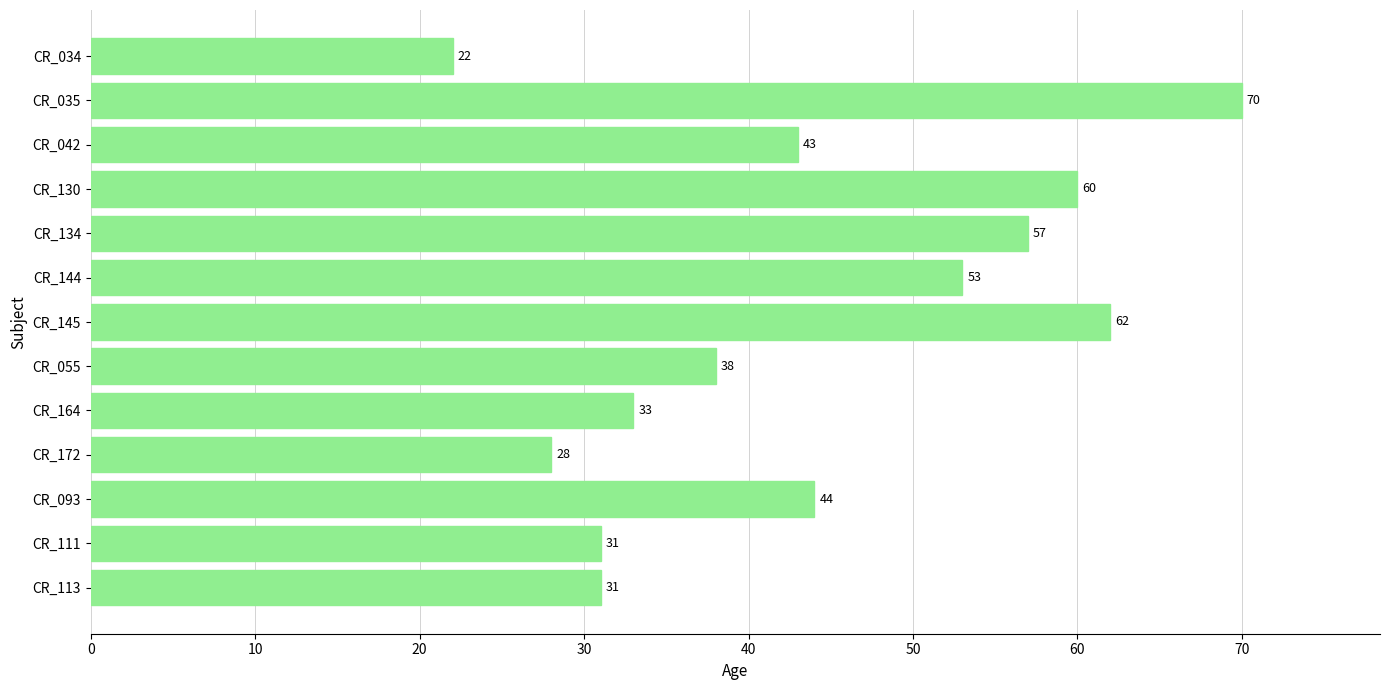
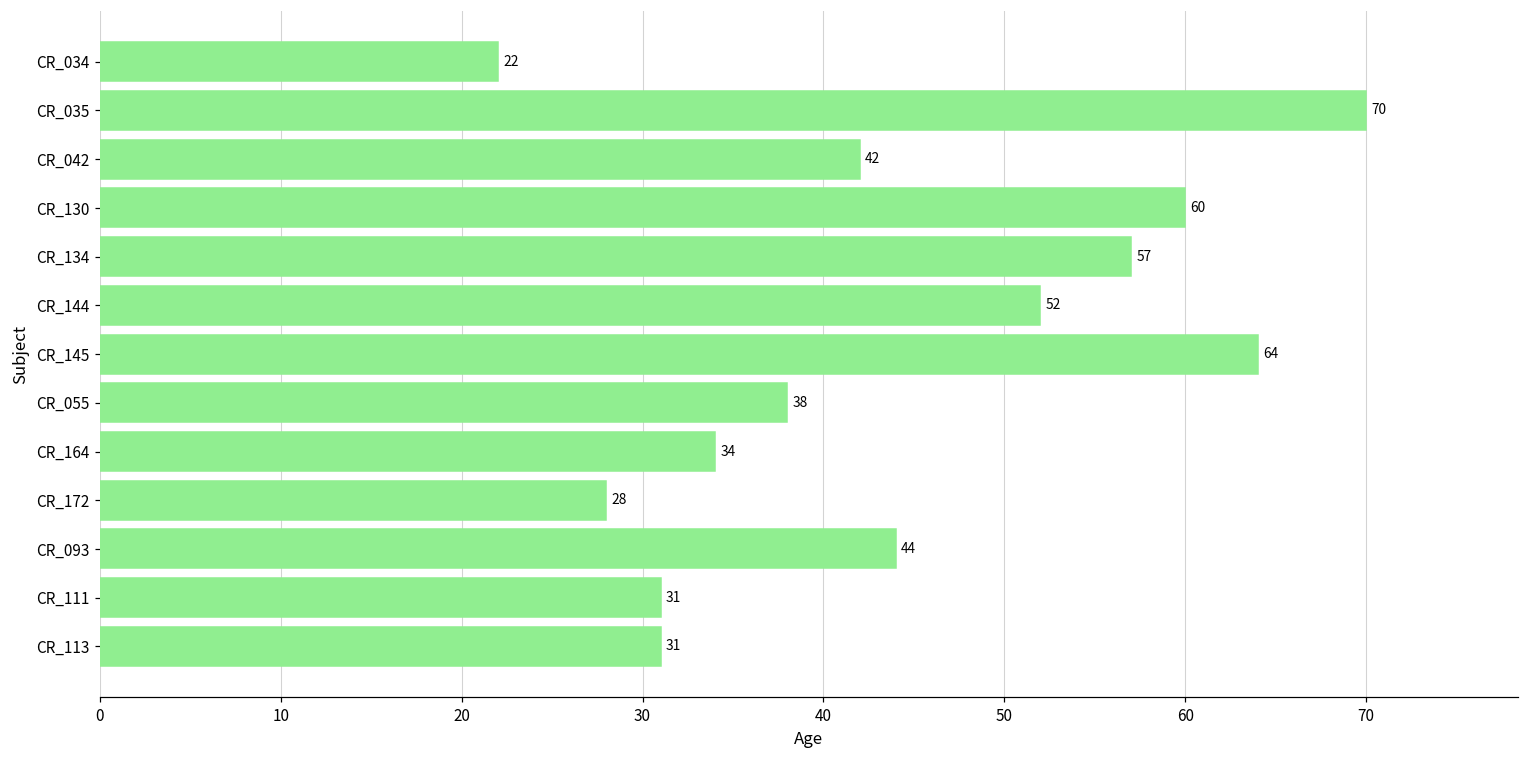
CR_042: 43 -> 42
CR_144: 53 -> 52
CR_145: 62 -> 64
CR_164: 33 -> 34
